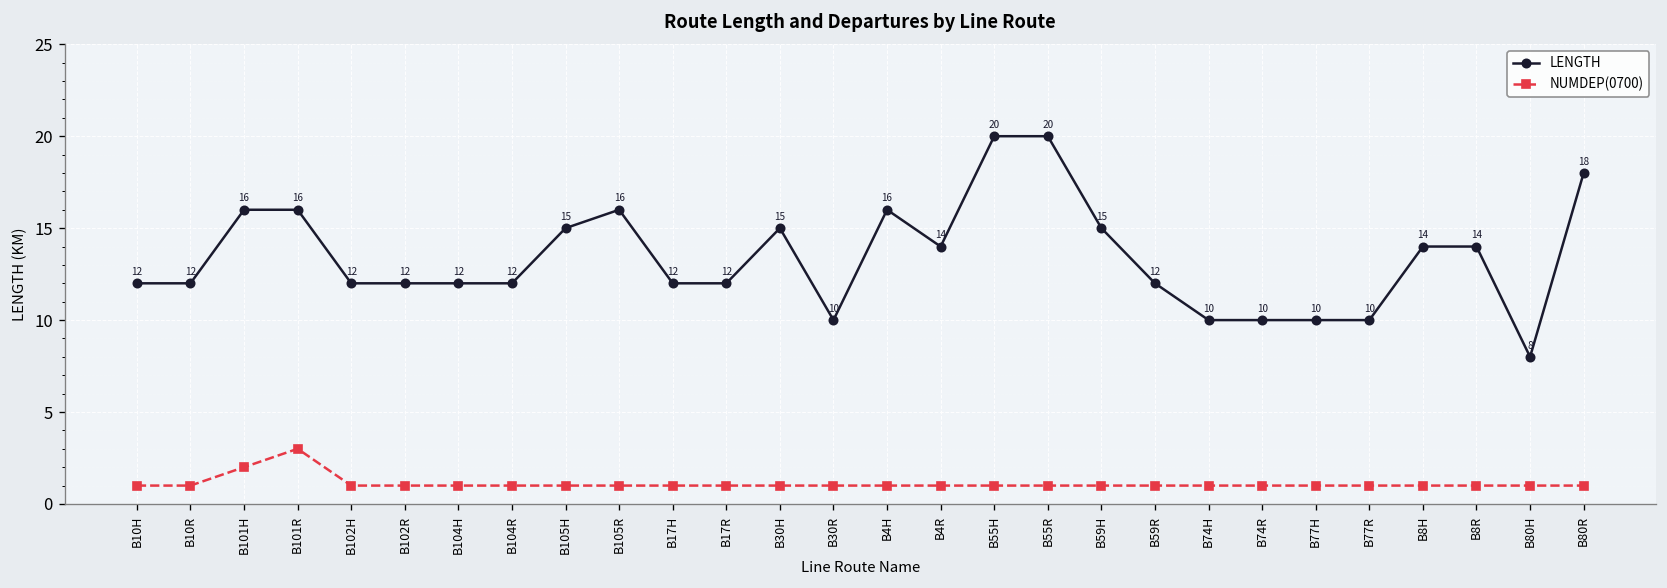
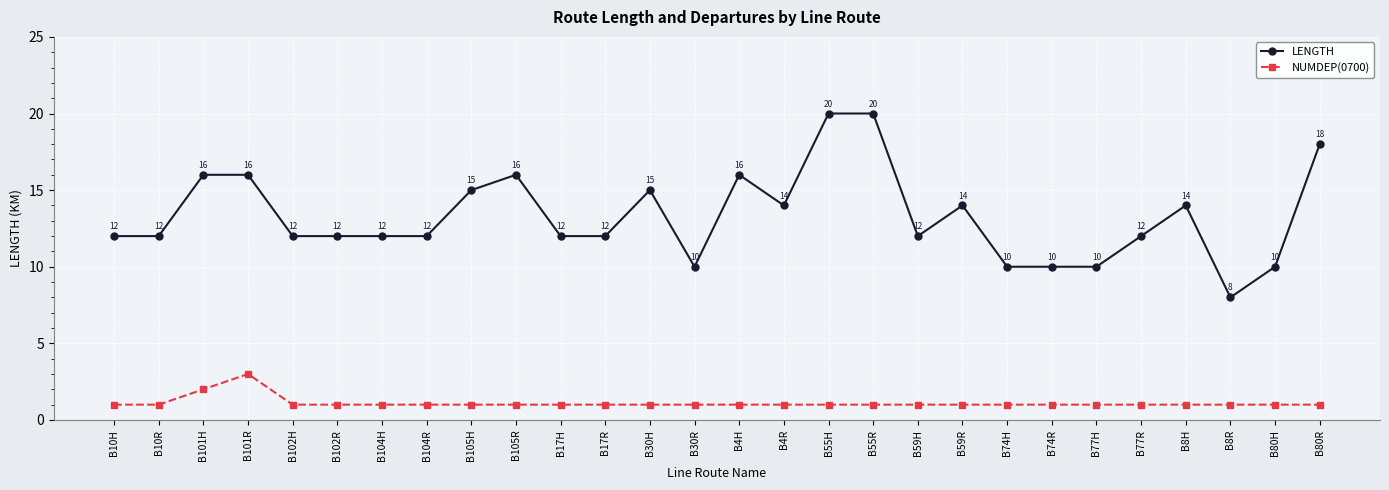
LENGTH, B59H: 15 -> 12
LENGTH, B59R: 12 -> 14
LENGTH, B77R: 10 -> 12
LENGTH, B8R: 14 -> 8
LENGTH, B80H: 8 -> 10
